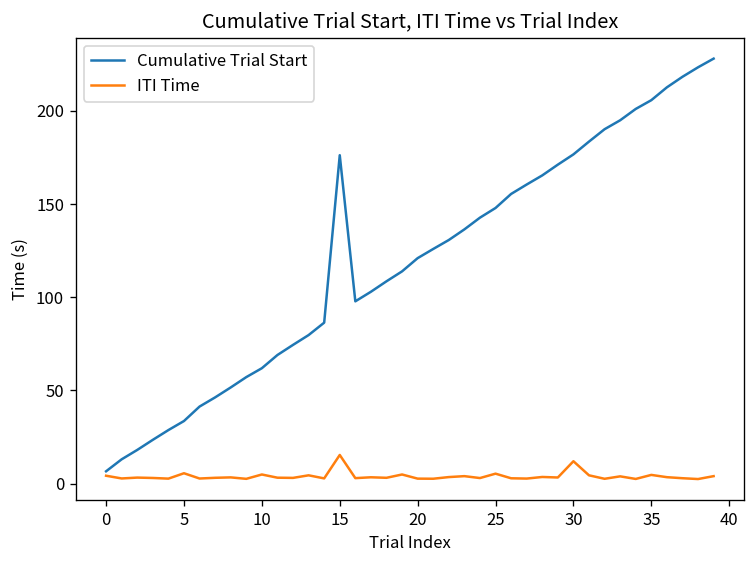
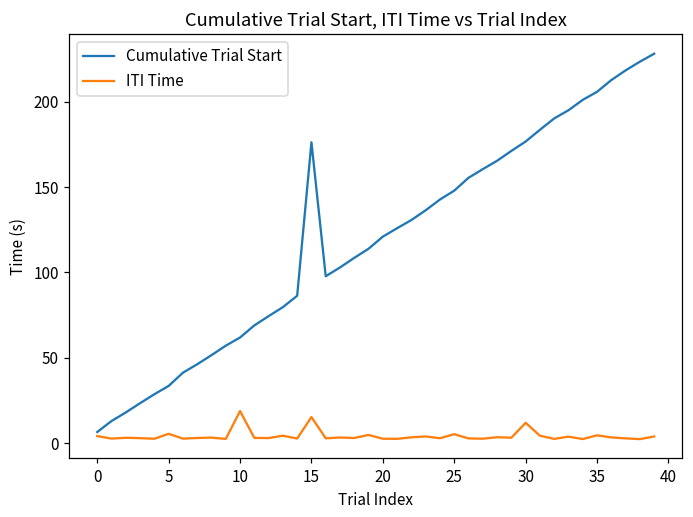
ITI Time, 10: 5 -> 19
